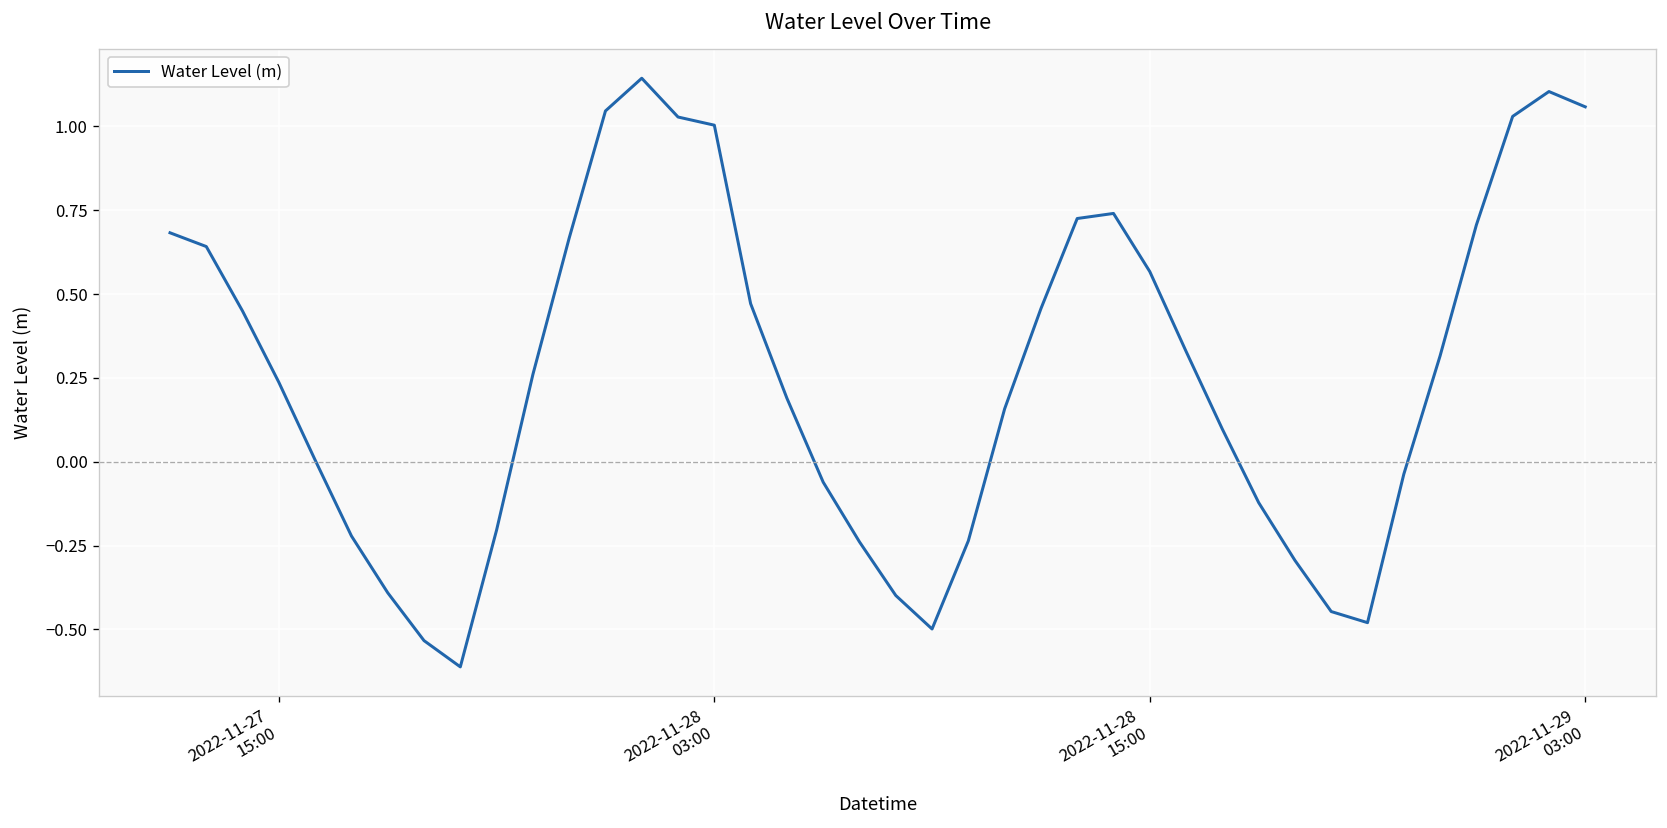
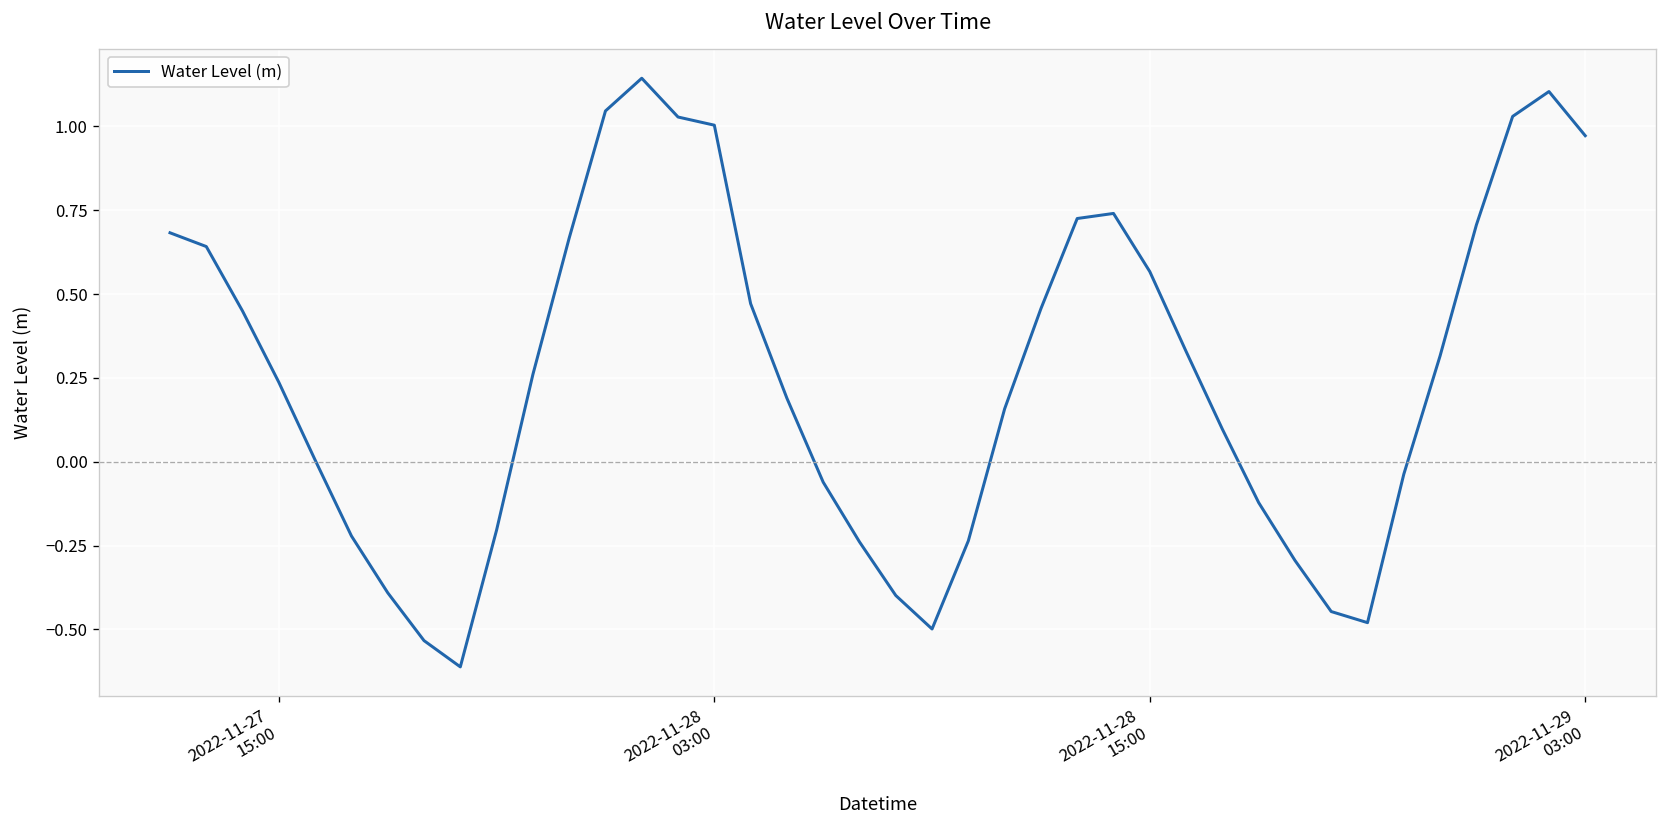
2022-11-29 03:00: 1.06 -> 0.97
